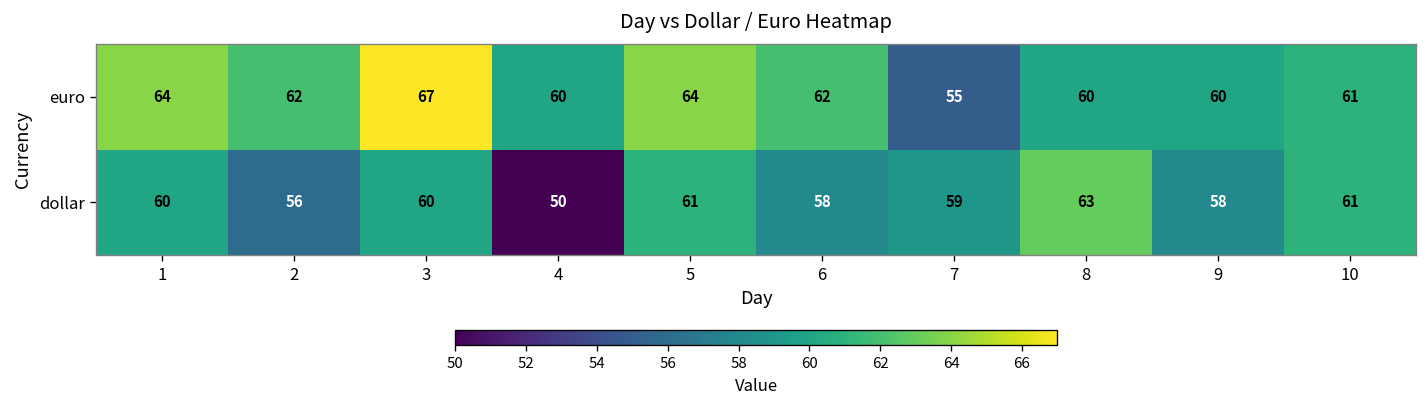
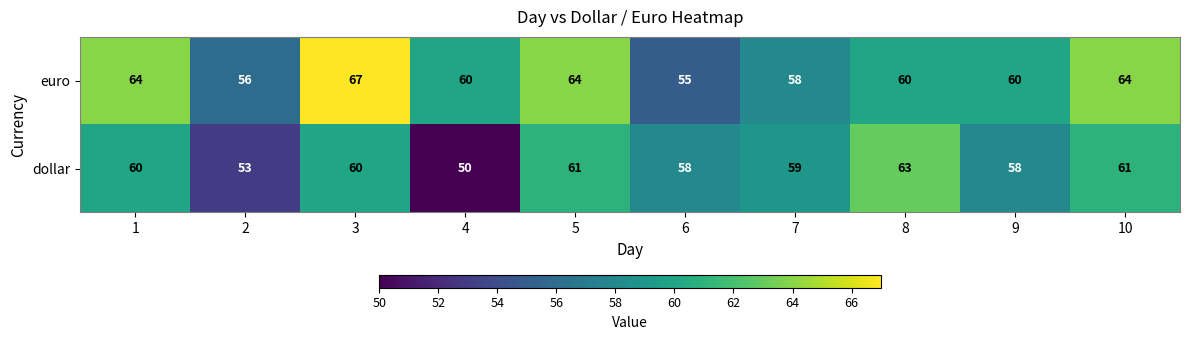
euro, 2: 62 -> 56
euro, 6: 62 -> 55
euro, 7: 55 -> 58
euro, 10: 61 -> 64
dollar, 2: 56 -> 53
